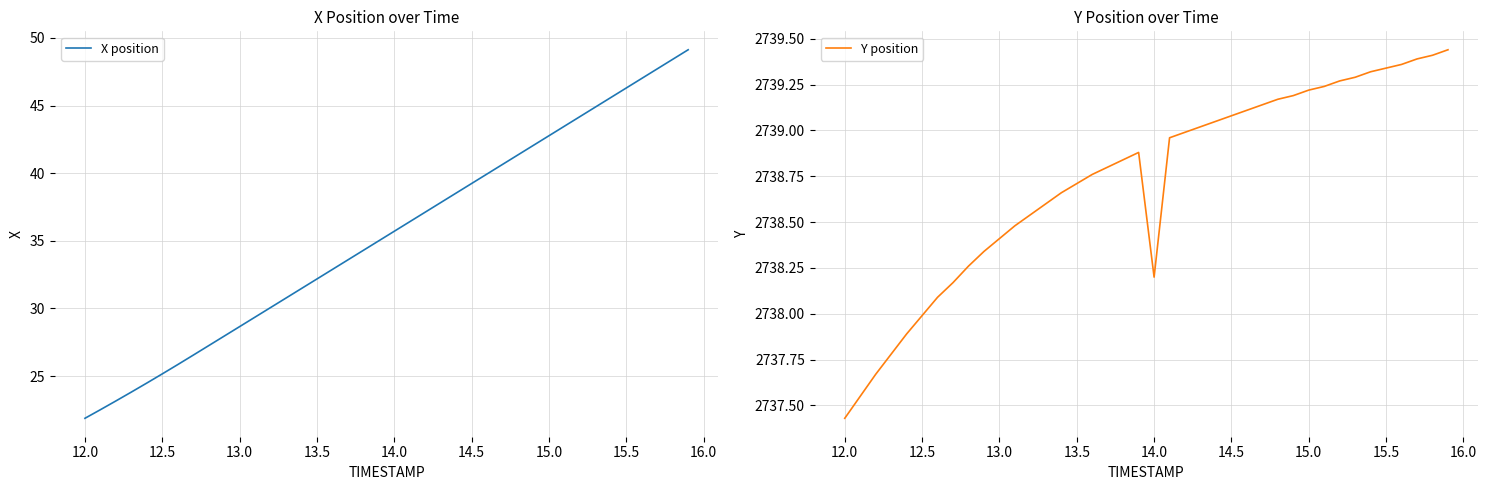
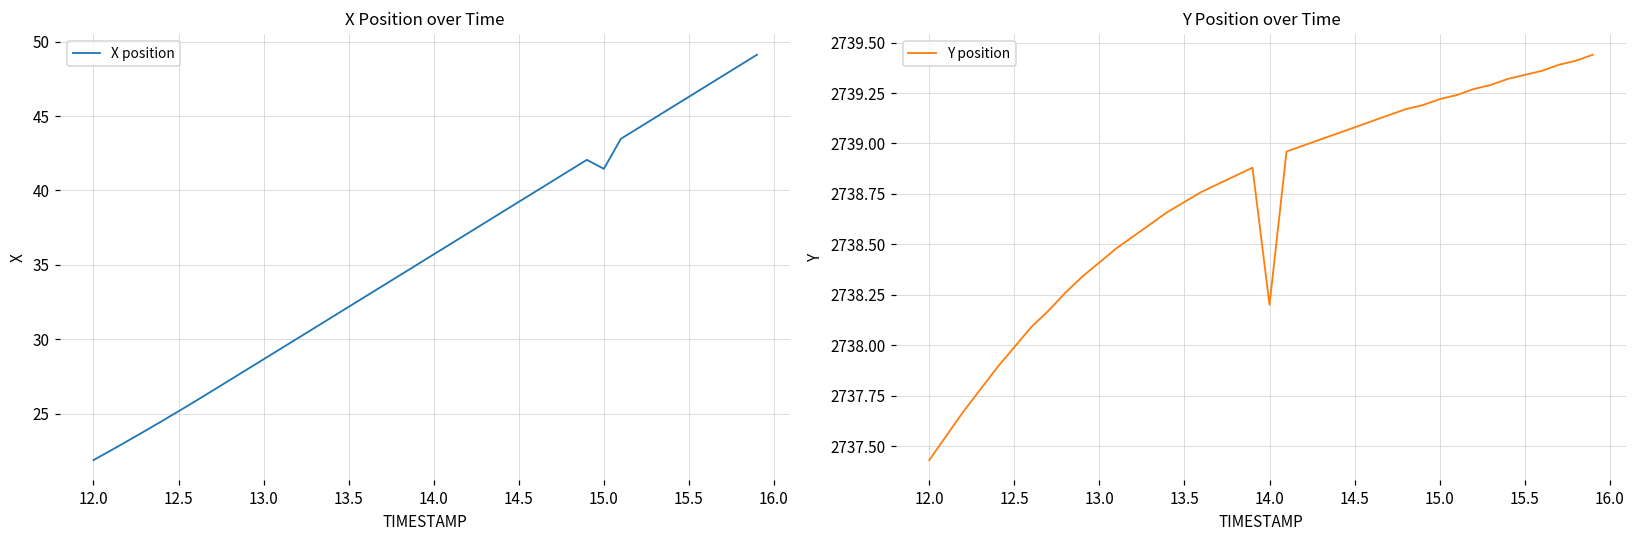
X Position over Time, 15.0: 42.8 -> 41.5
